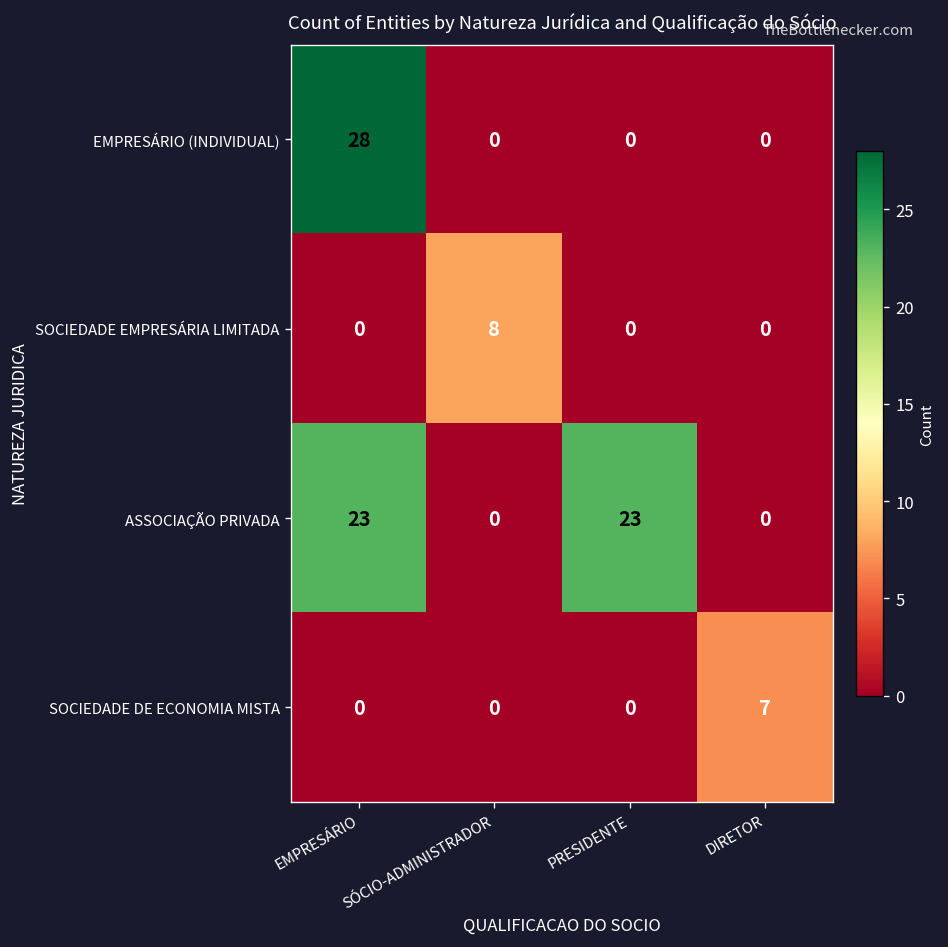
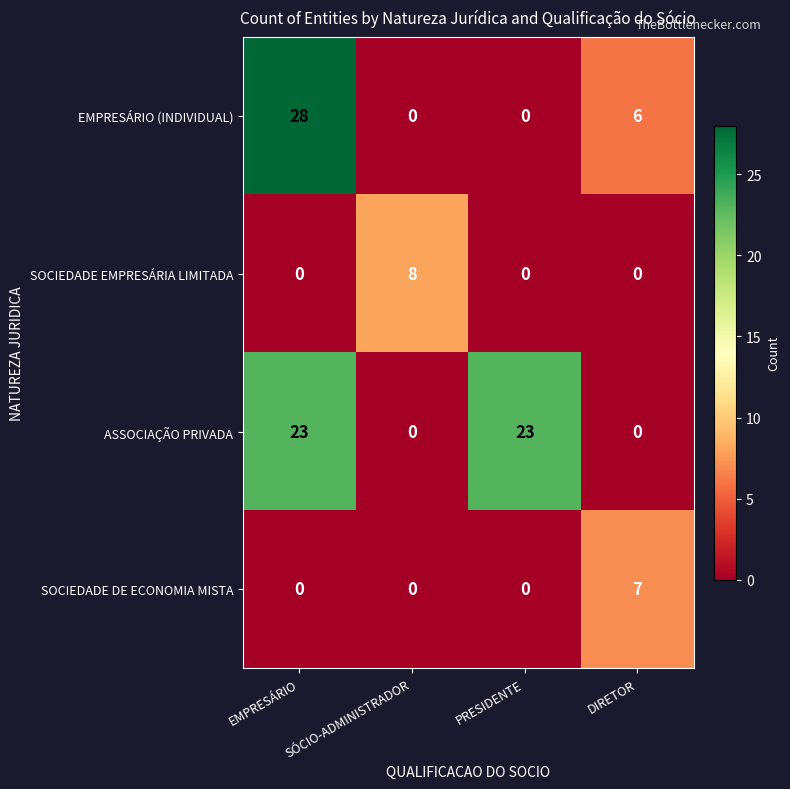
EMPRESÁRIO (INDIVIDUAL), DIRETOR: 0 -> 6
